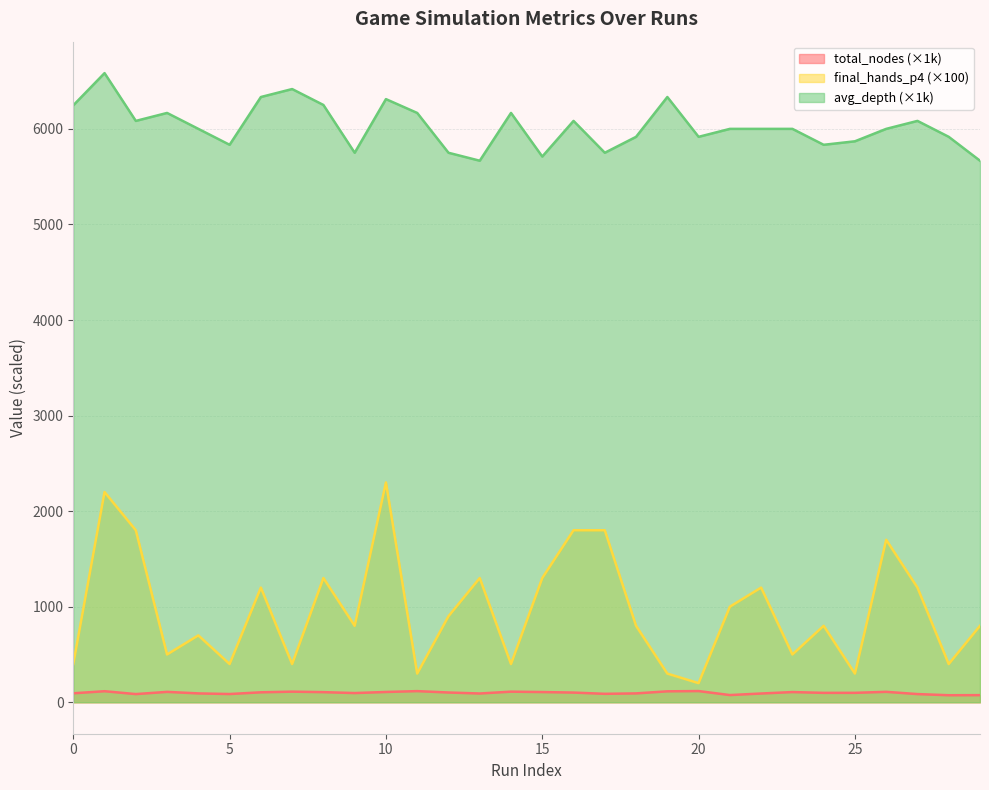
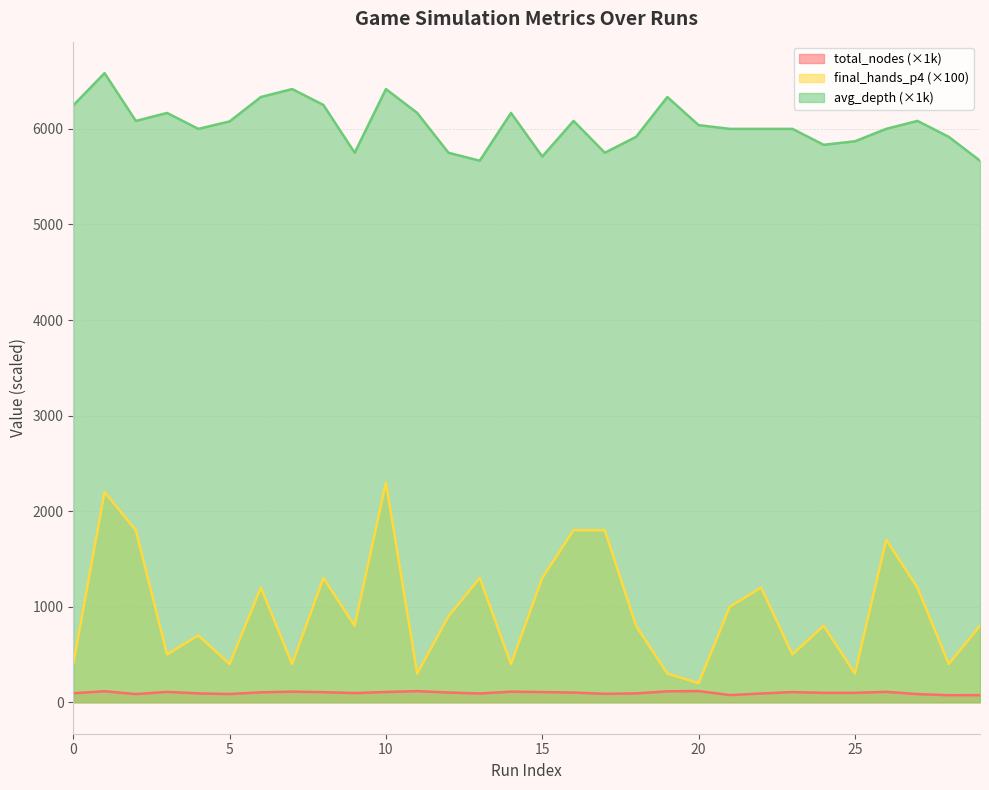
avg_depth (×1k), 5: 5800 -> 6100
avg_depth (×1k), 10: 6300 -> 6400
avg_depth (×1k), 20: 5900 -> 6000
